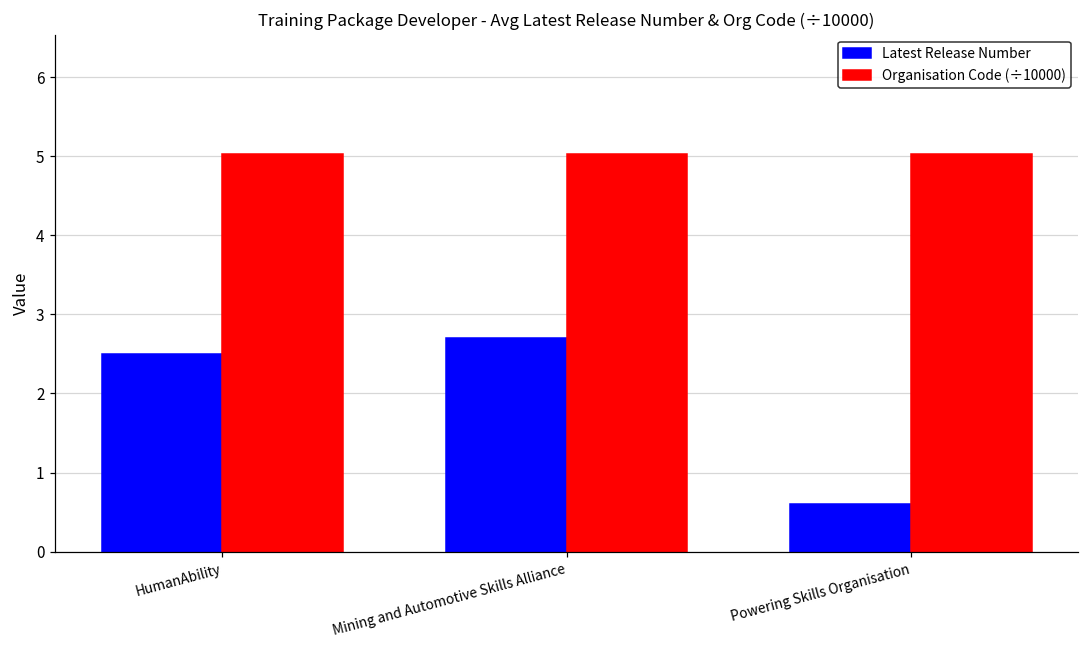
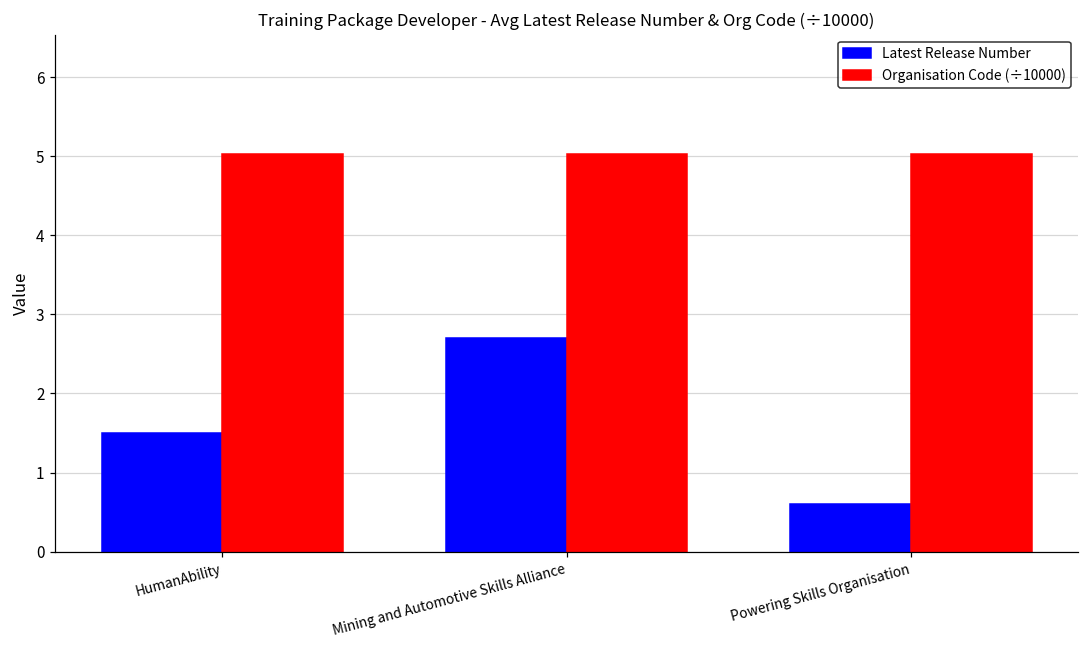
Latest Release Number, HumanAbility: 2.5 -> 1.5
